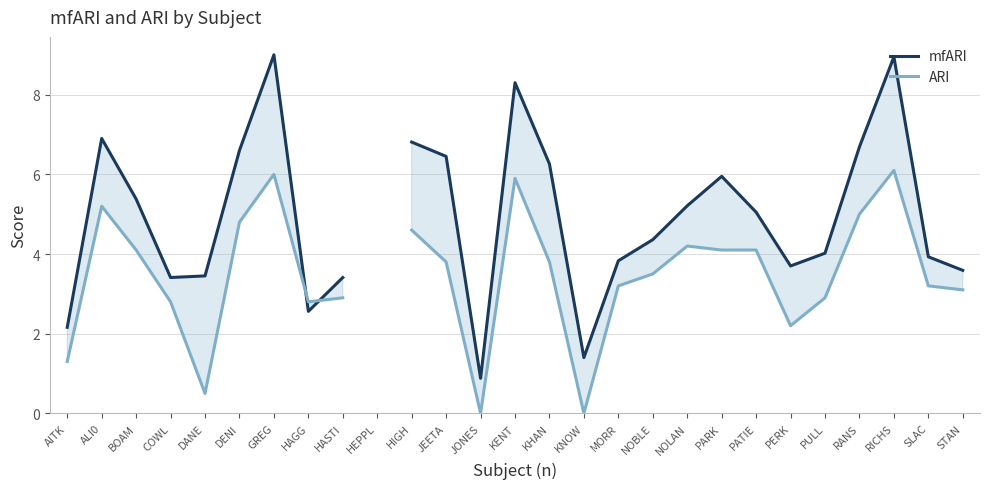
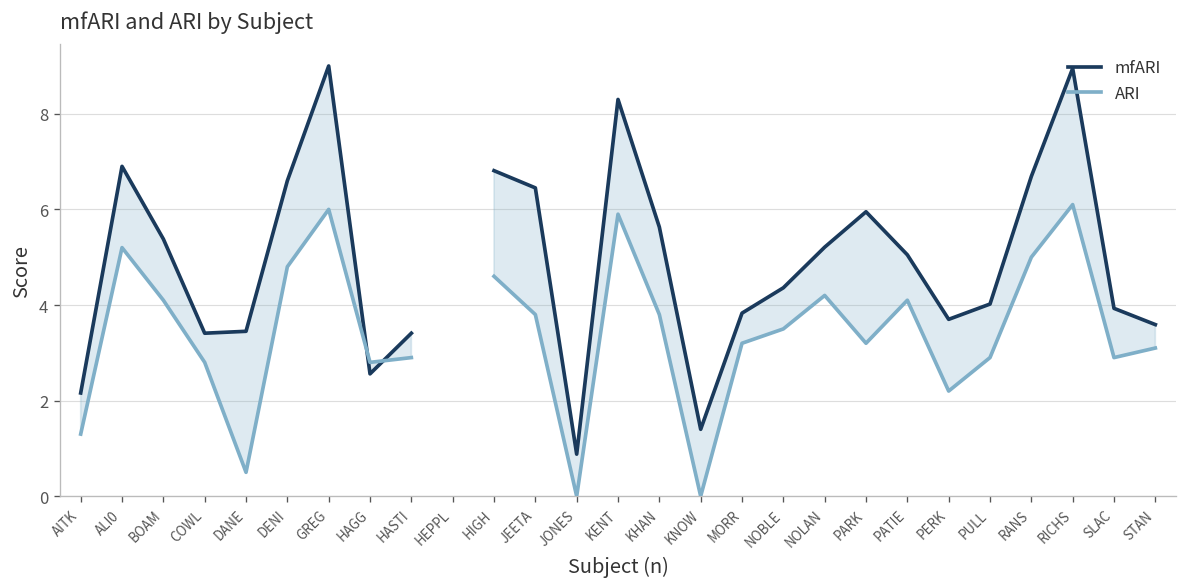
mfARI, KHAN: 6.3 -> 5.6
ARI, PARK: 4.1 -> 3.2
ARI, SLAC: 3.2 -> 2.9
